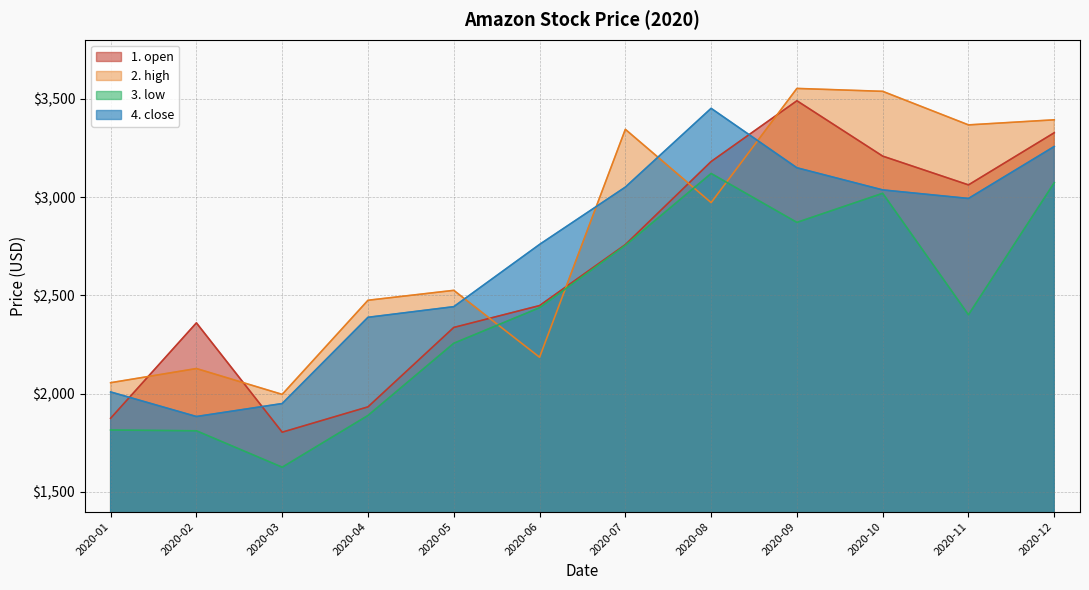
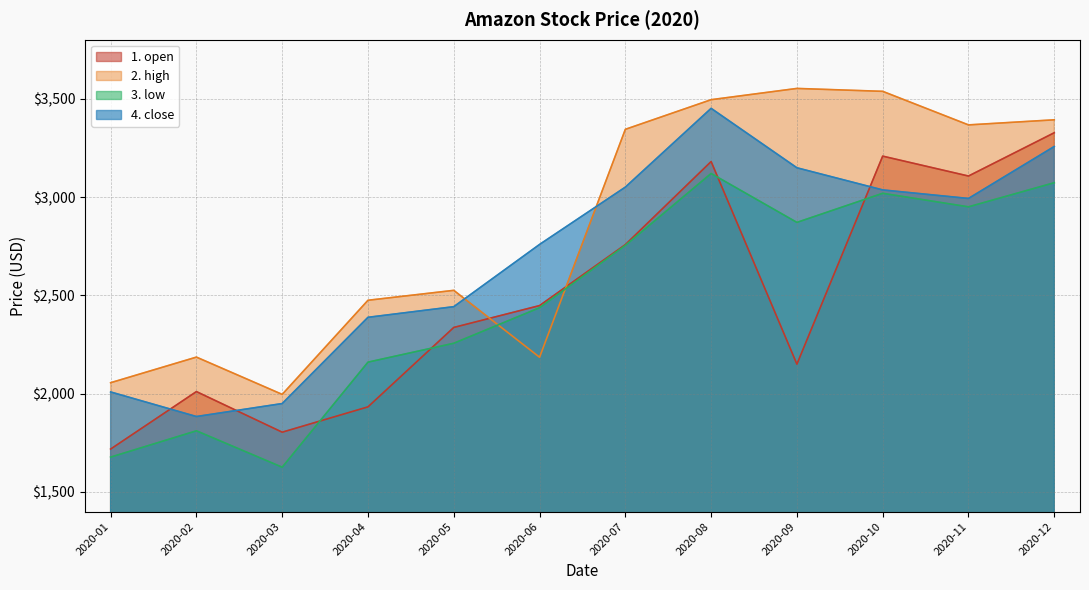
1. open, 2020-01: $1,880 -> $1,720
3. low, 2020-01: $1,820 -> $1,680
1. open, 2020-02: $2,360 -> $2,010
2. high, 2020-02: $2,130 -> $2,190
3. low, 2020-04: $1,890 -> $2,160
2. high, 2020-08: $2,970 -> $3,500
1. open, 2020-09: $3,490 -> $2,150
1. open, 2020-11: $3,060 -> $3,110
3. low, 2020-11: $2,400 -> $2,950
